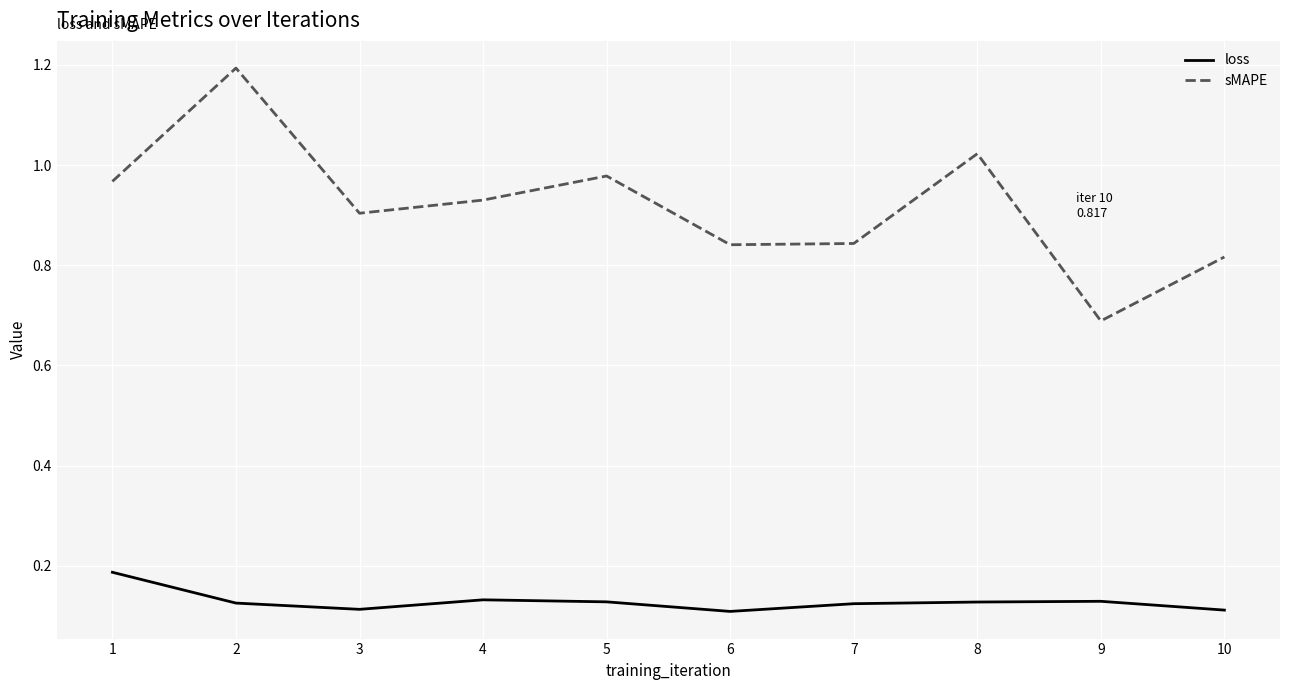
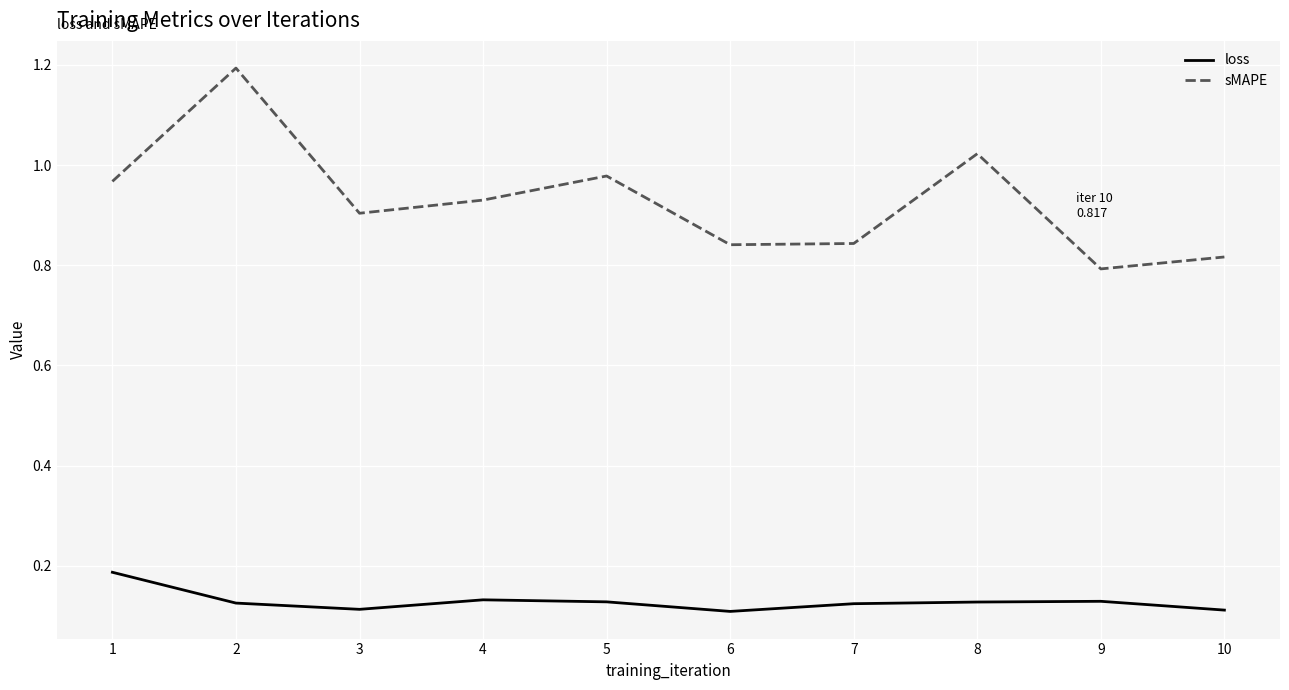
sMAPE, 9: 0.69 -> 0.79
